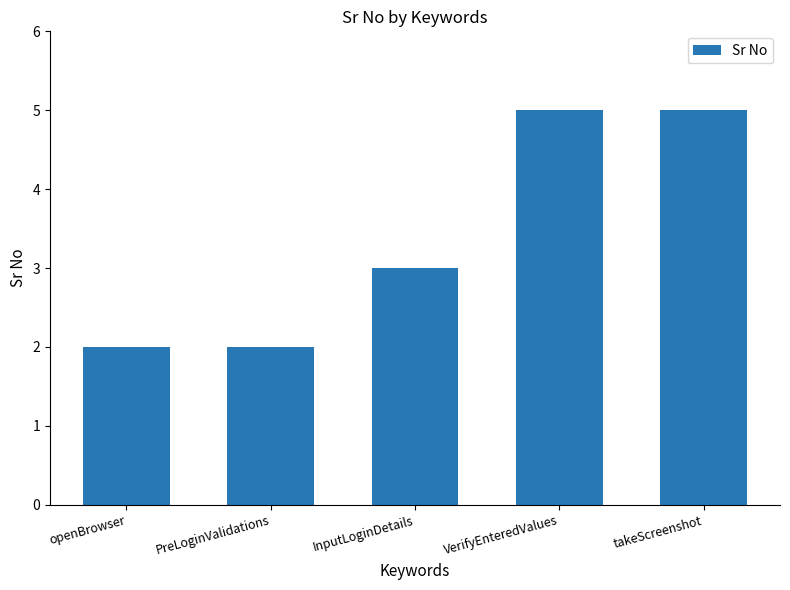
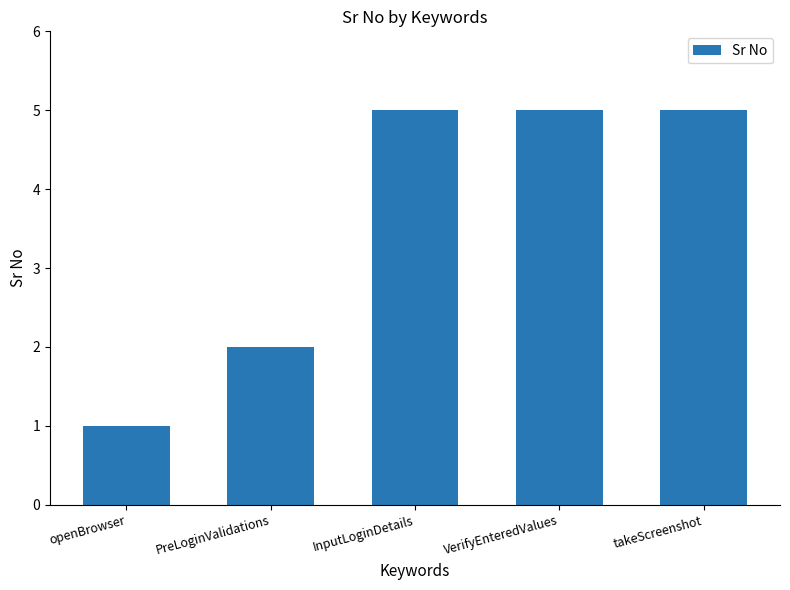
openBrowser: 2 -> 1
InputLoginDetails: 3 -> 5
